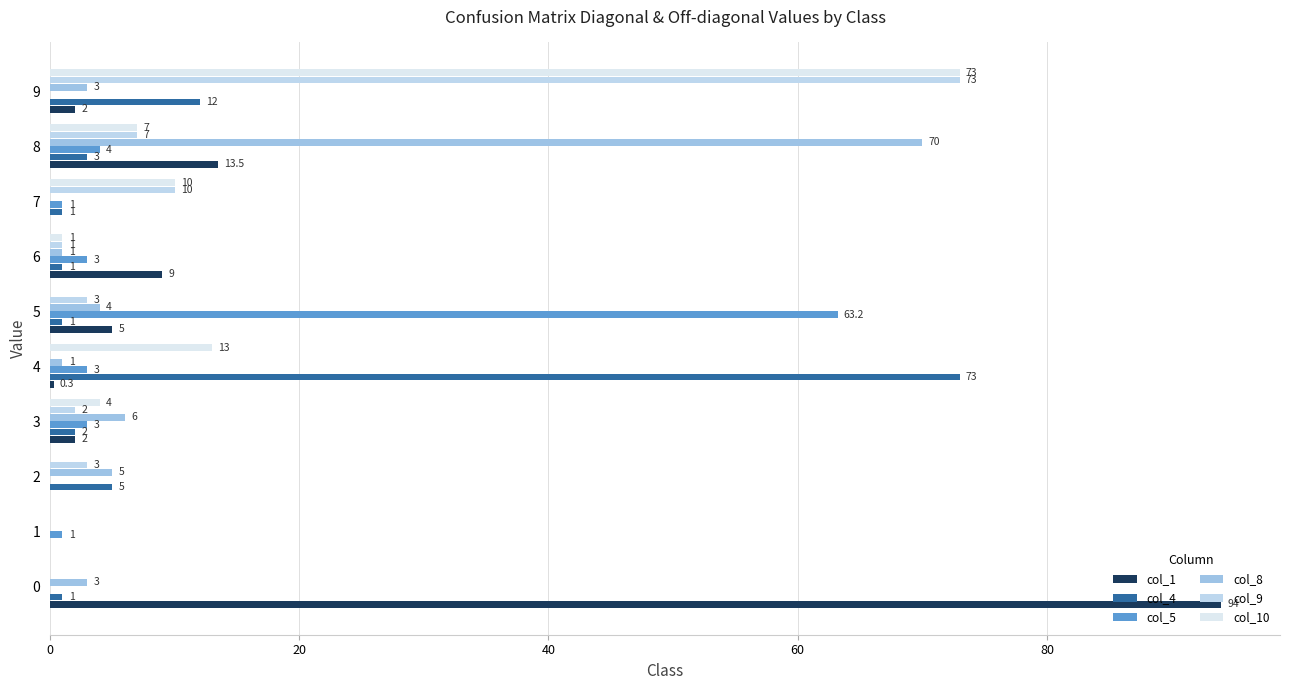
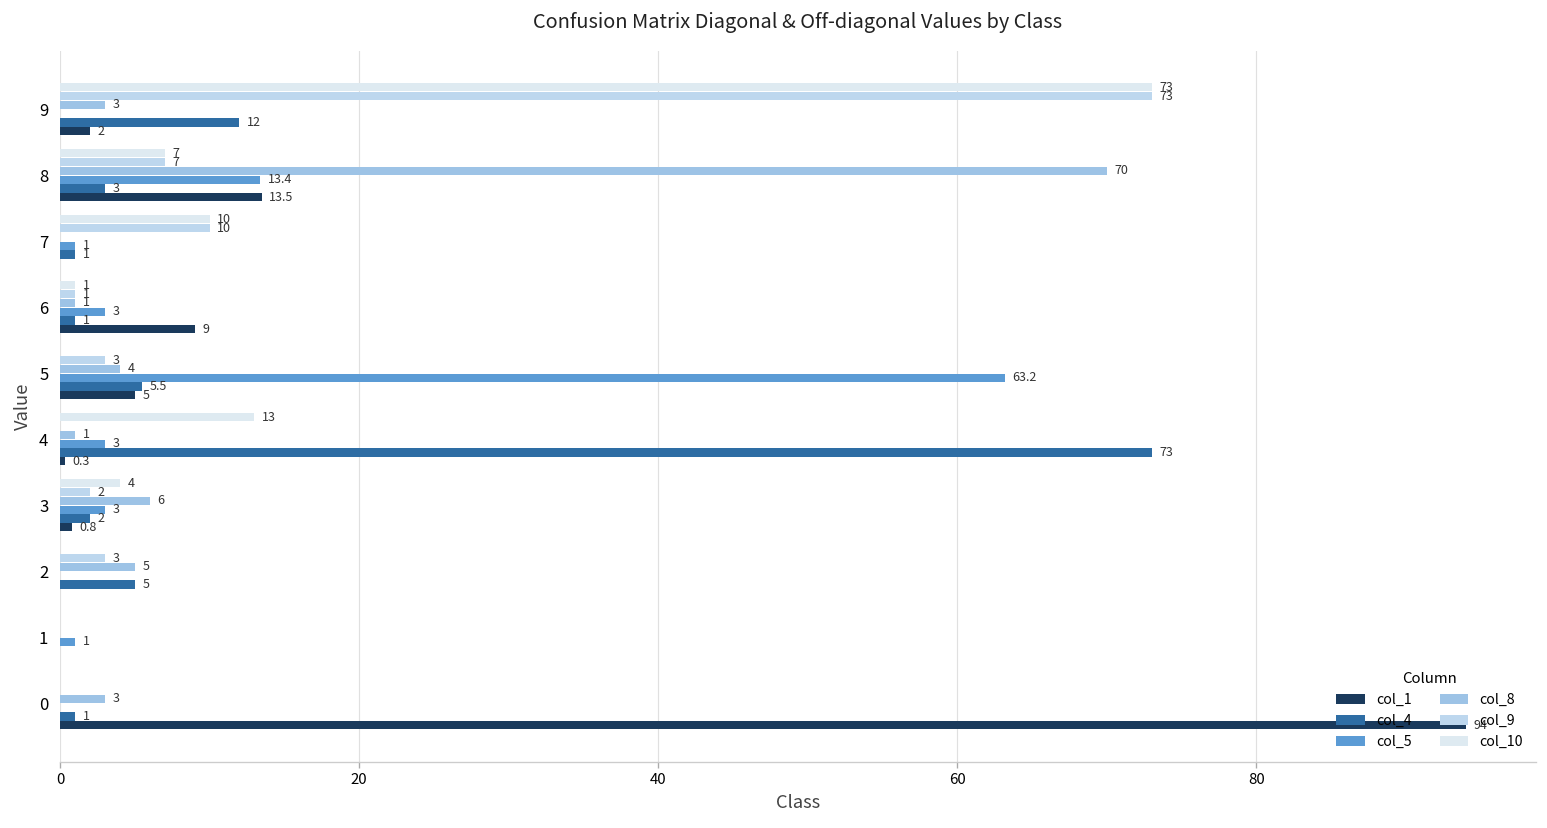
col_5, 8: 4 -> 13.4
col_4, 5: 1 -> 5.5
col_1, 3: 2 -> 0.8
